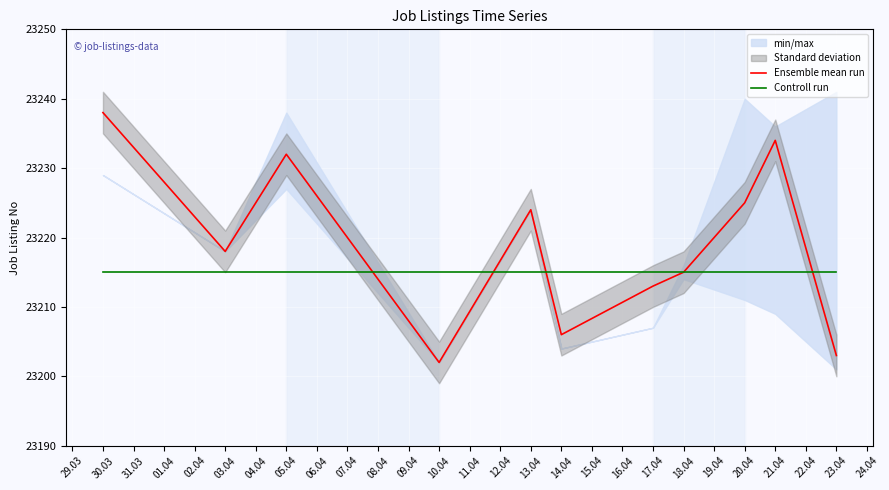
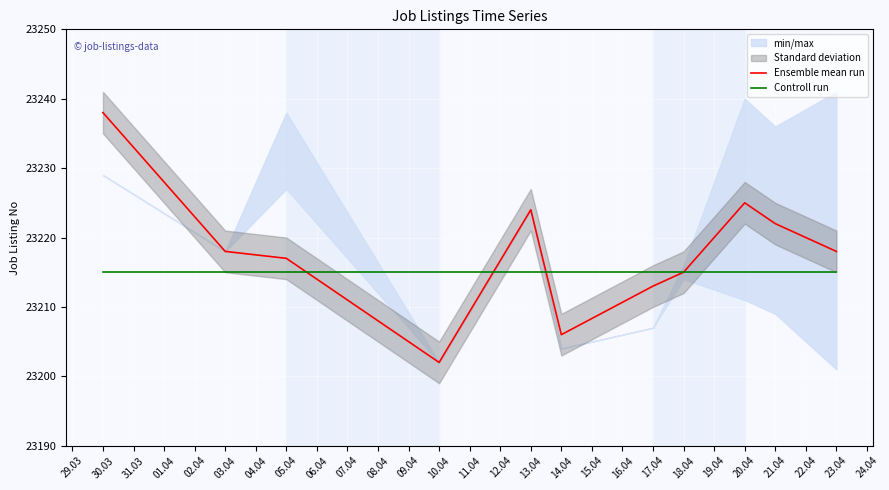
Ensemble mean run, 05.04: 23232 -> 23217
Ensemble mean run, 21.04: 23234 -> 23222
Ensemble mean run, 23.04: 23203 -> 23218
